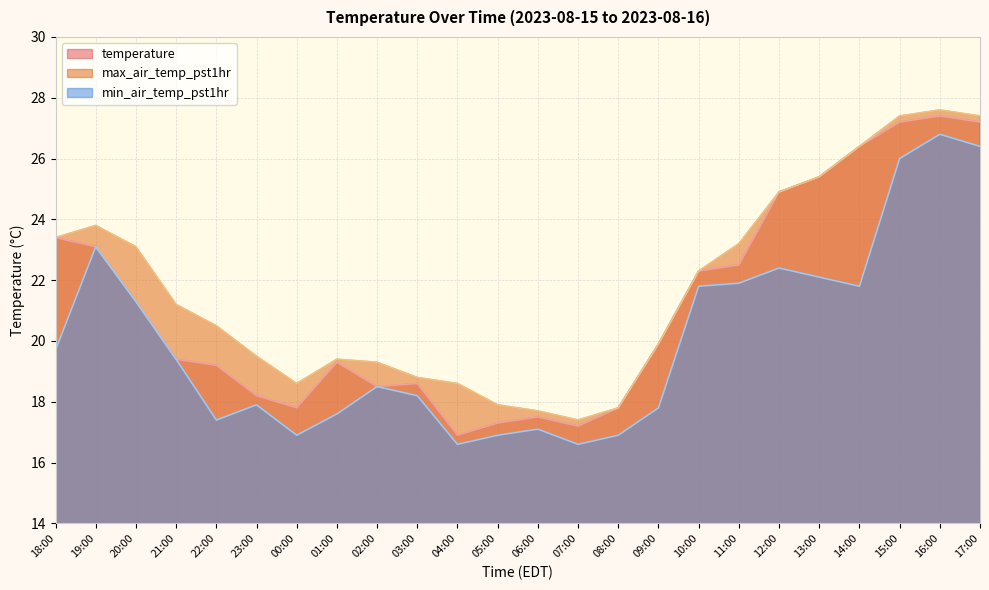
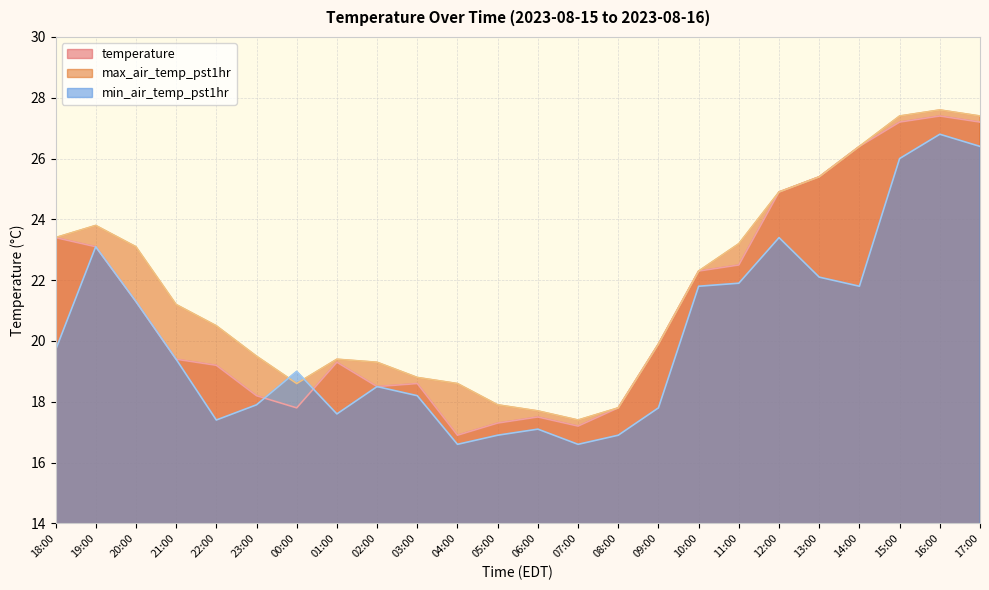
min_air_temp_pst1hr, 00:00: 16.9 -> 19.0
min_air_temp_pst1hr, 12:00: 22.4 -> 23.4
